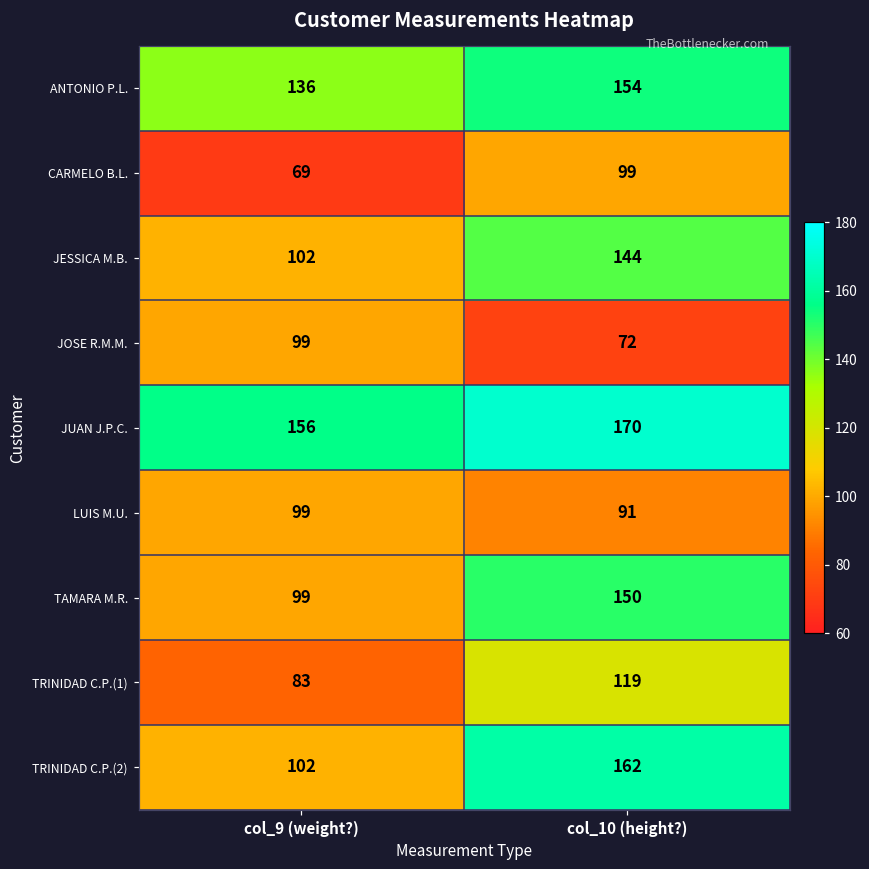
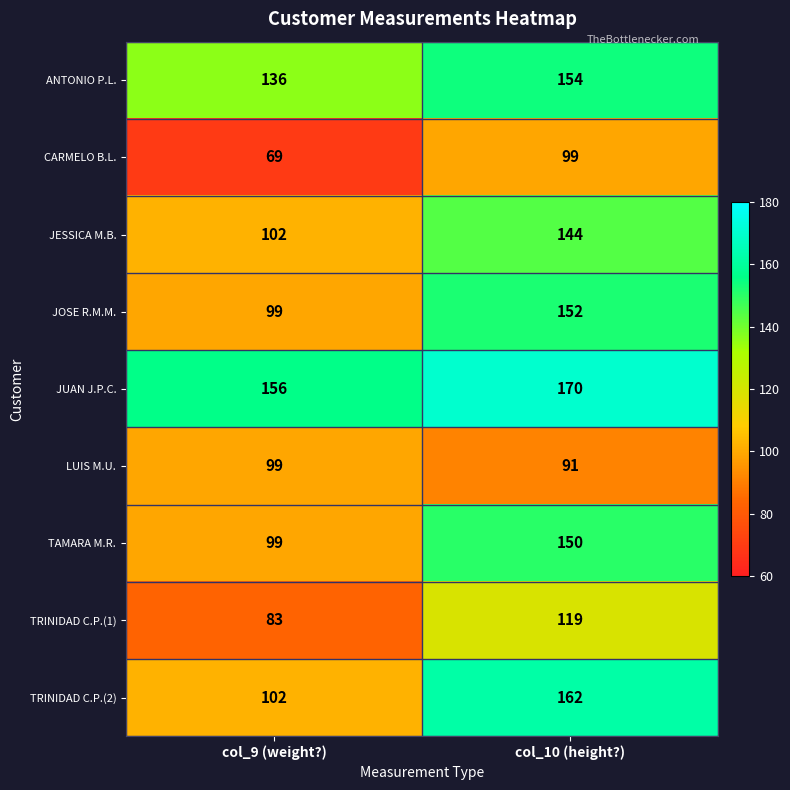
JOSE R.M.M., col_10 (height?): 72 -> 152
